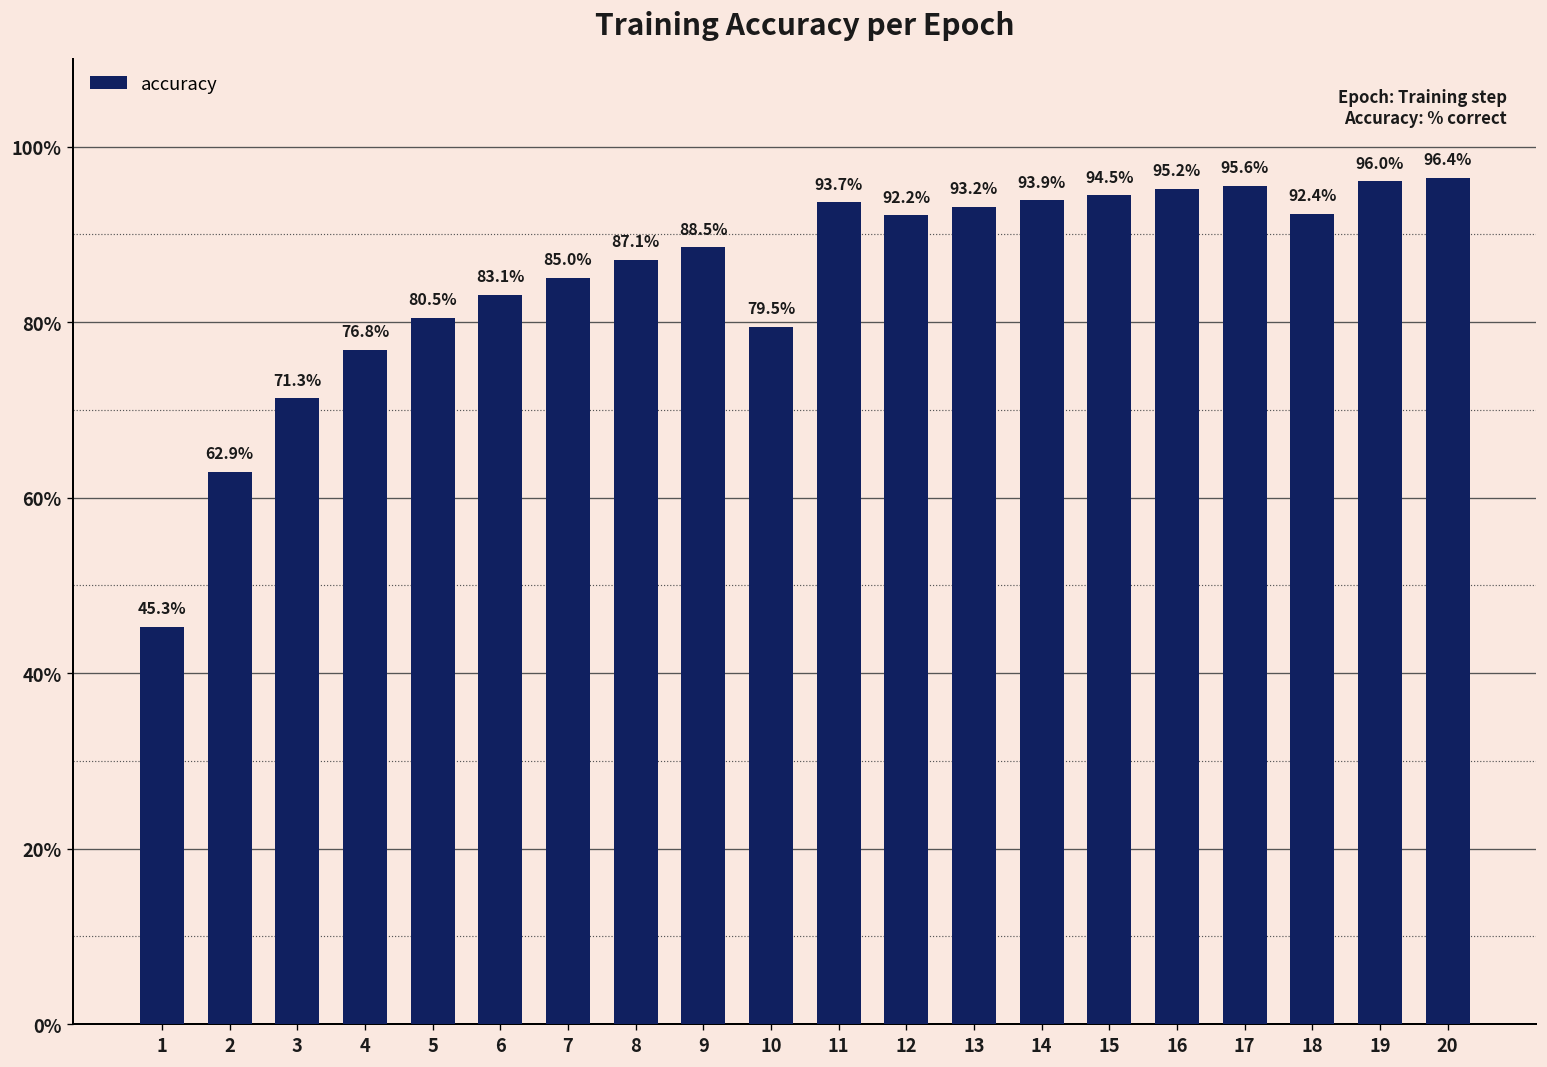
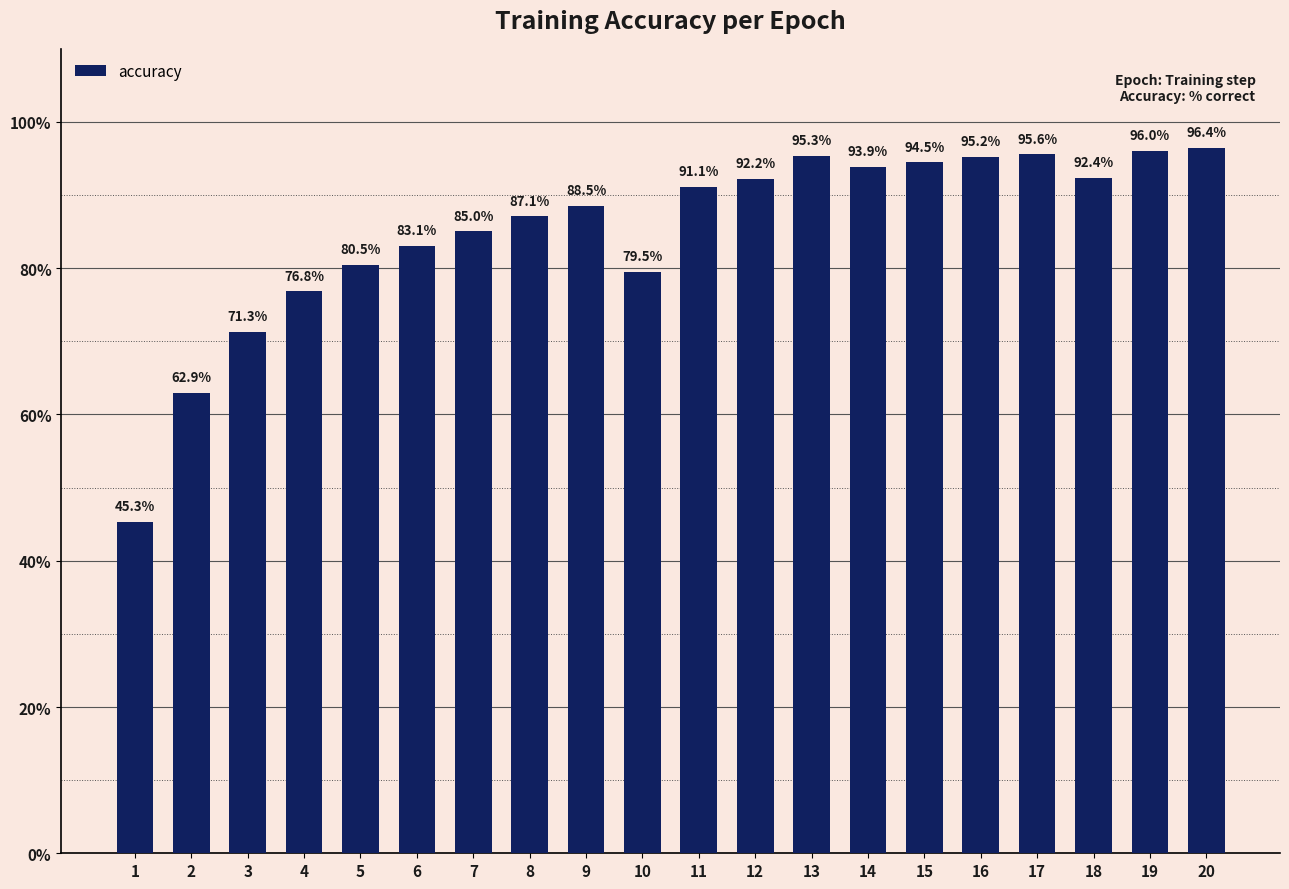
11: 93.7% -> 91.1%
13: 93.2% -> 95.3%
